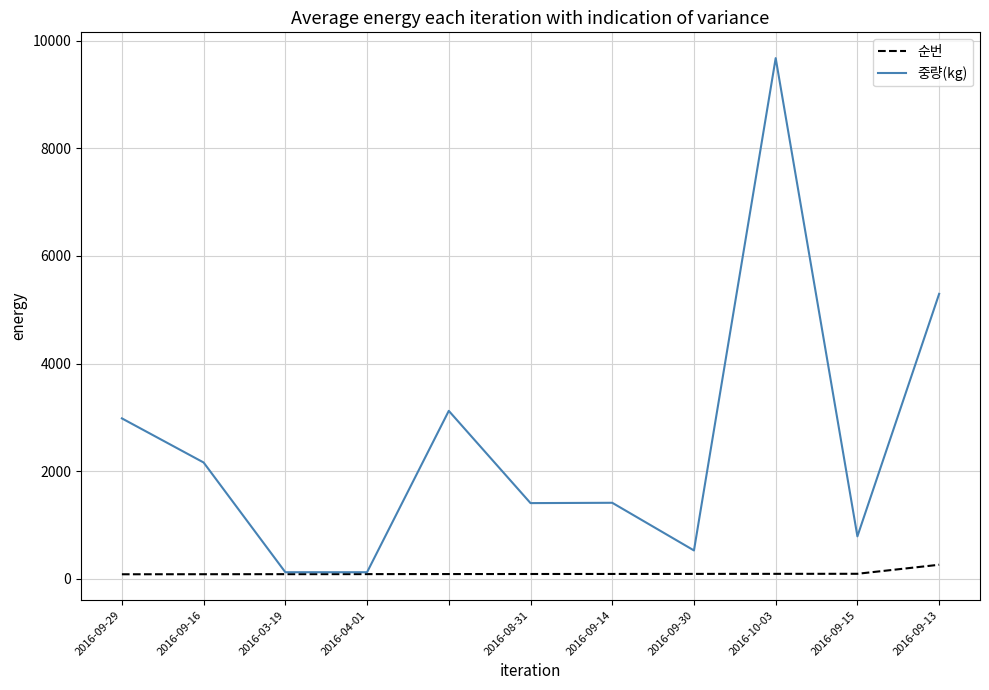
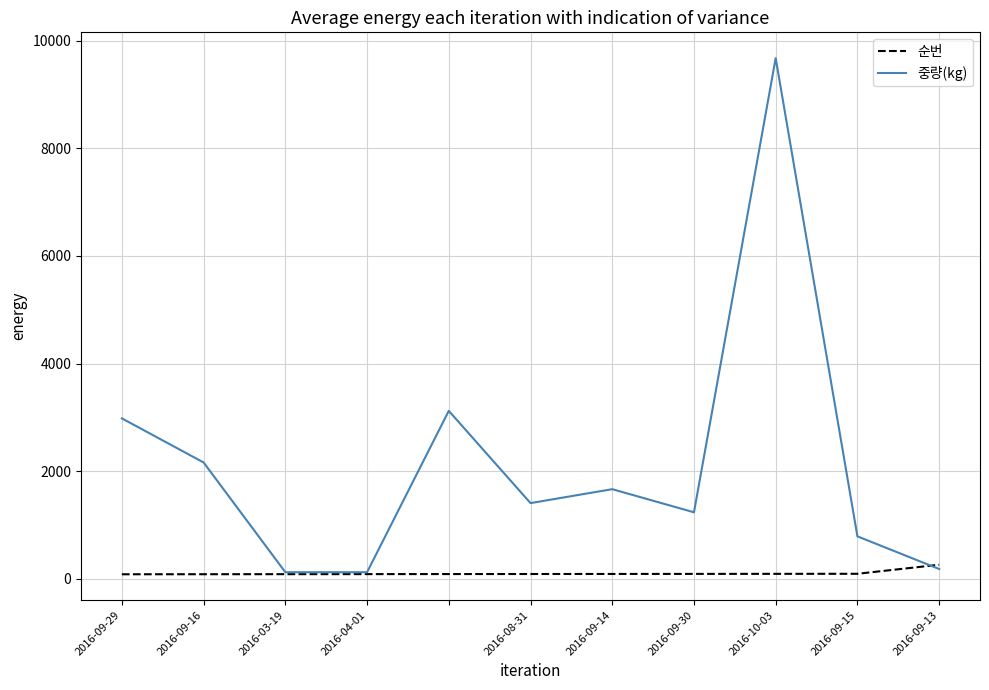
중량(kg), 2016-09-14: 1400 -> 1700
중량(kg), 2016-09-30: 500 -> 1200
중량(kg), 2016-09-13: 5300 -> 200
